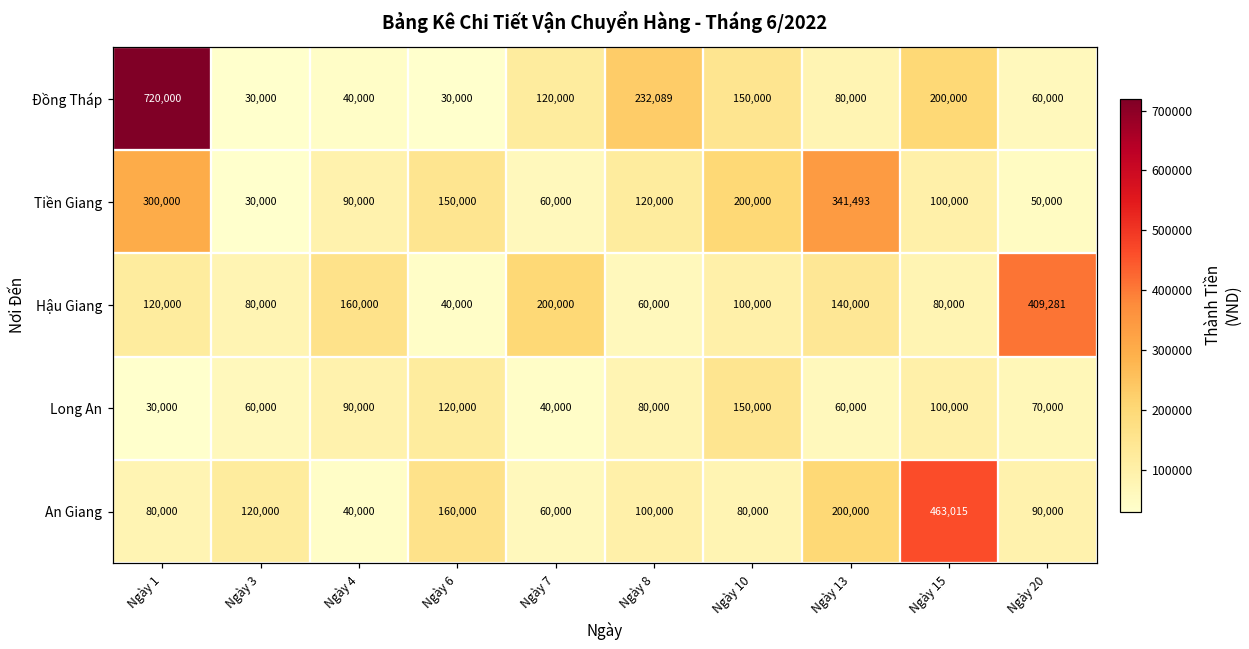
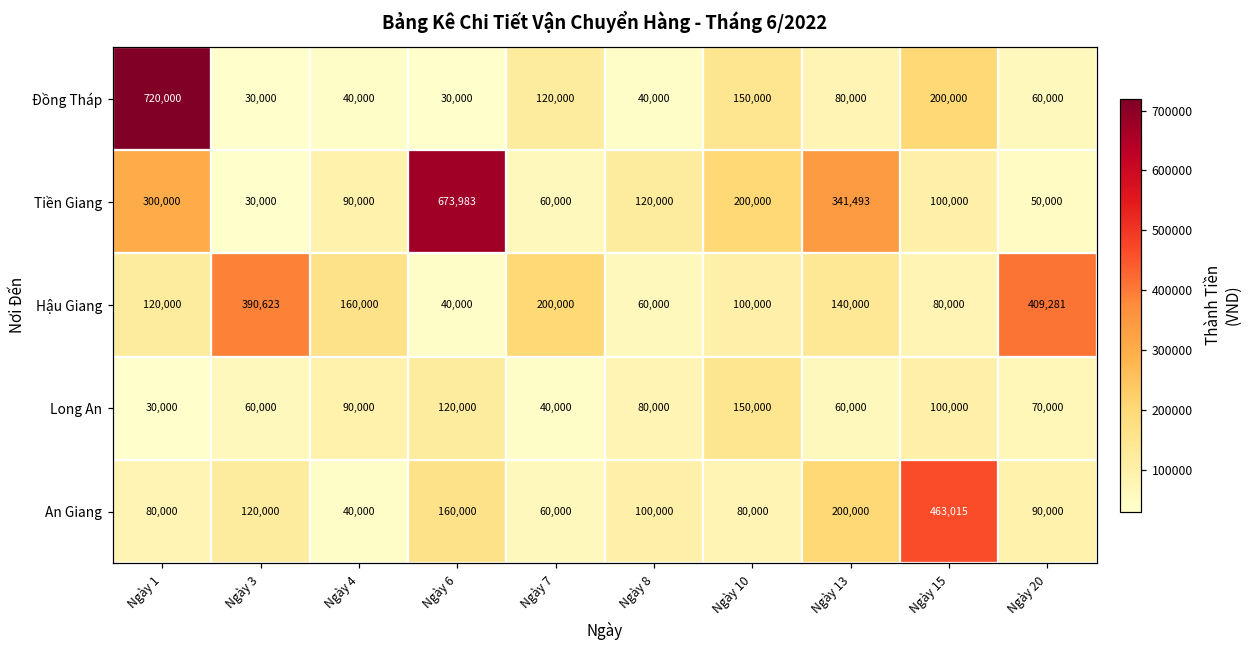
Đồng Tháp, Ngày 8: 232,089 -> 40,000
Tiền Giang, Ngày 6: 150,000 -> 673,983
Hậu Giang, Ngày 3: 80,000 -> 390,623
